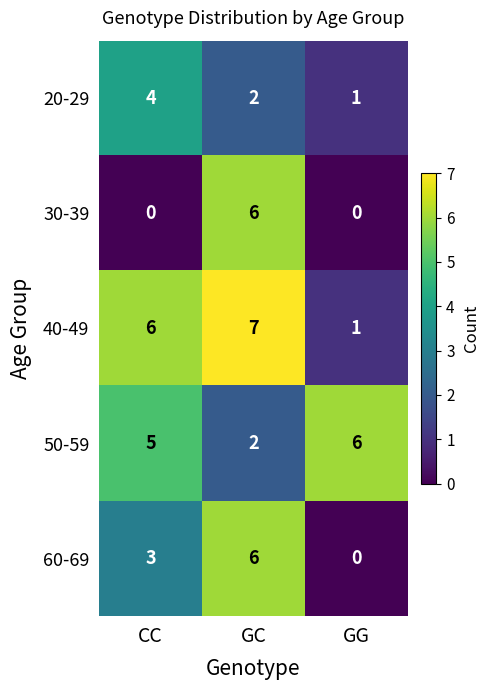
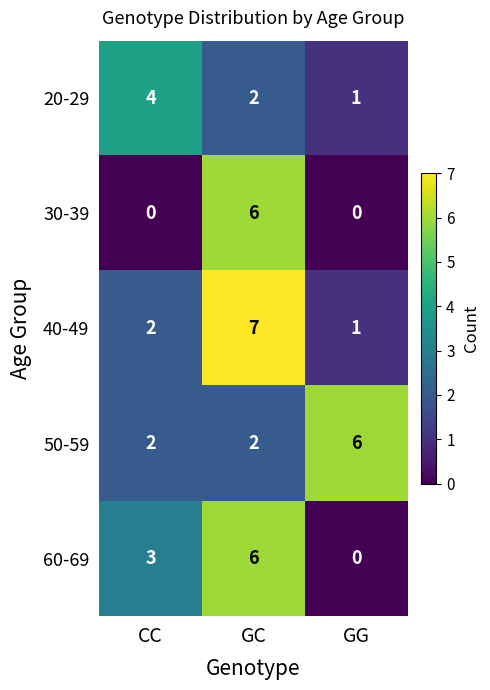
40-49, CC: 6 -> 2
50-59, CC: 5 -> 2
